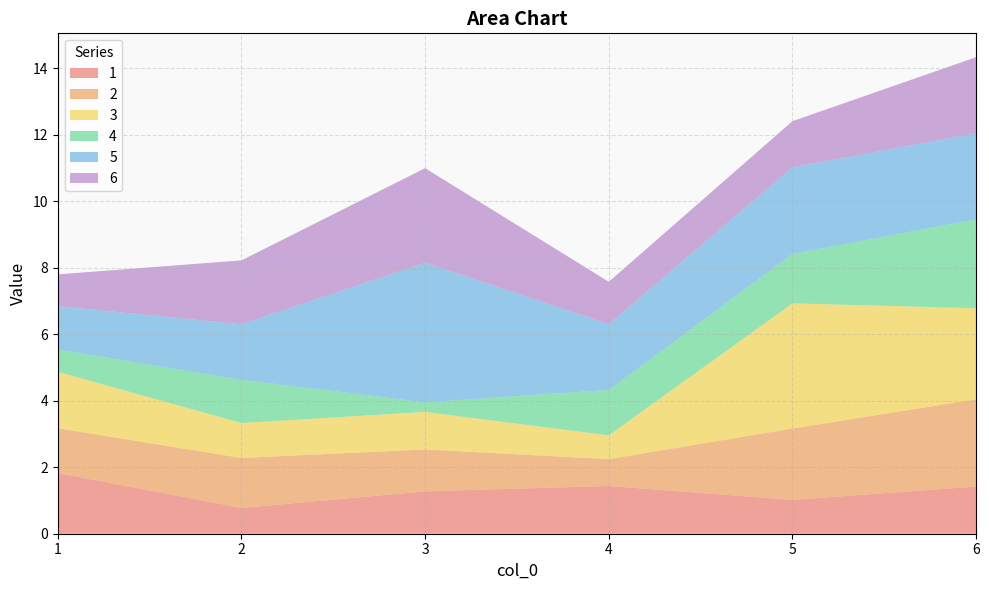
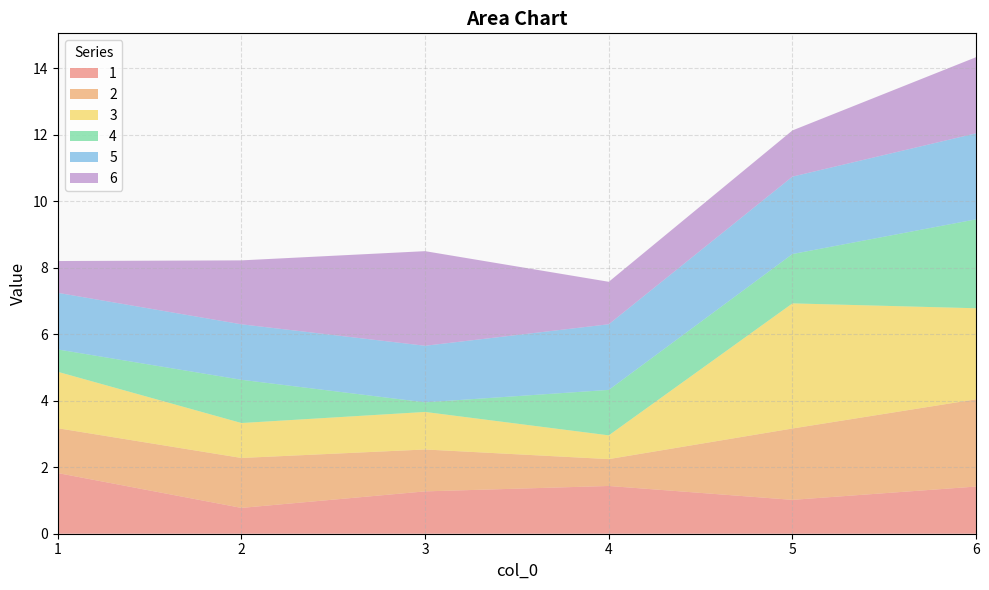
5, 1: 1.3 -> 1.7
5, 3: 4.2 -> 1.7
5, 5: 2.6 -> 2.3
